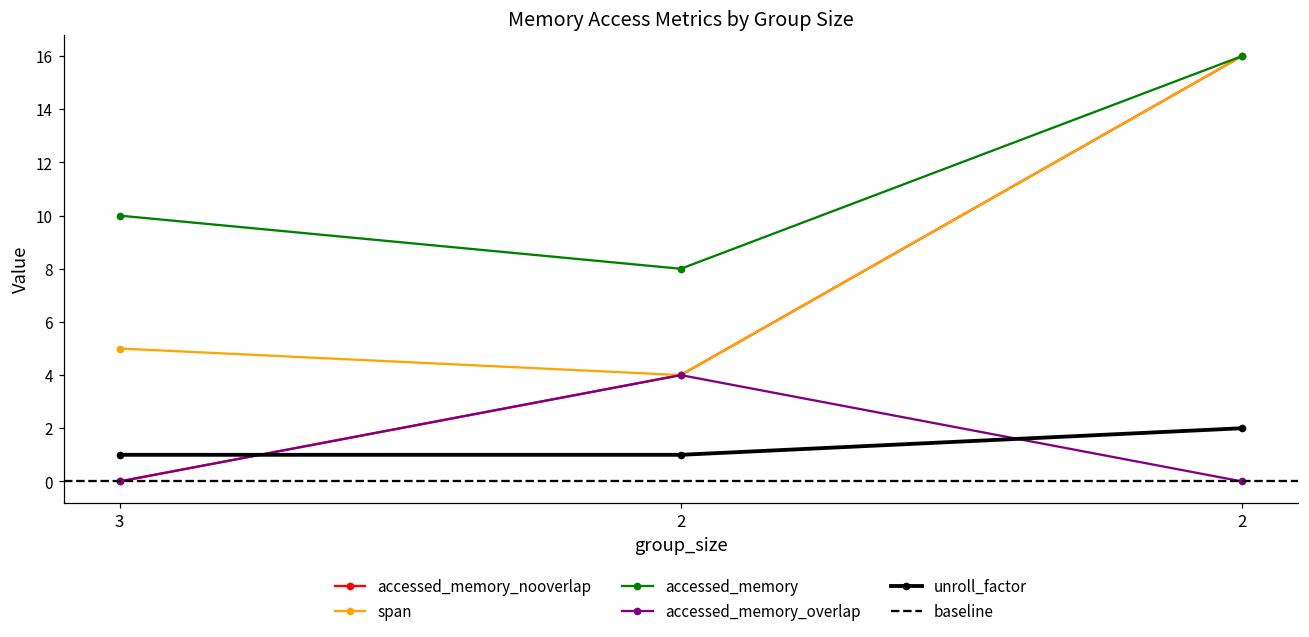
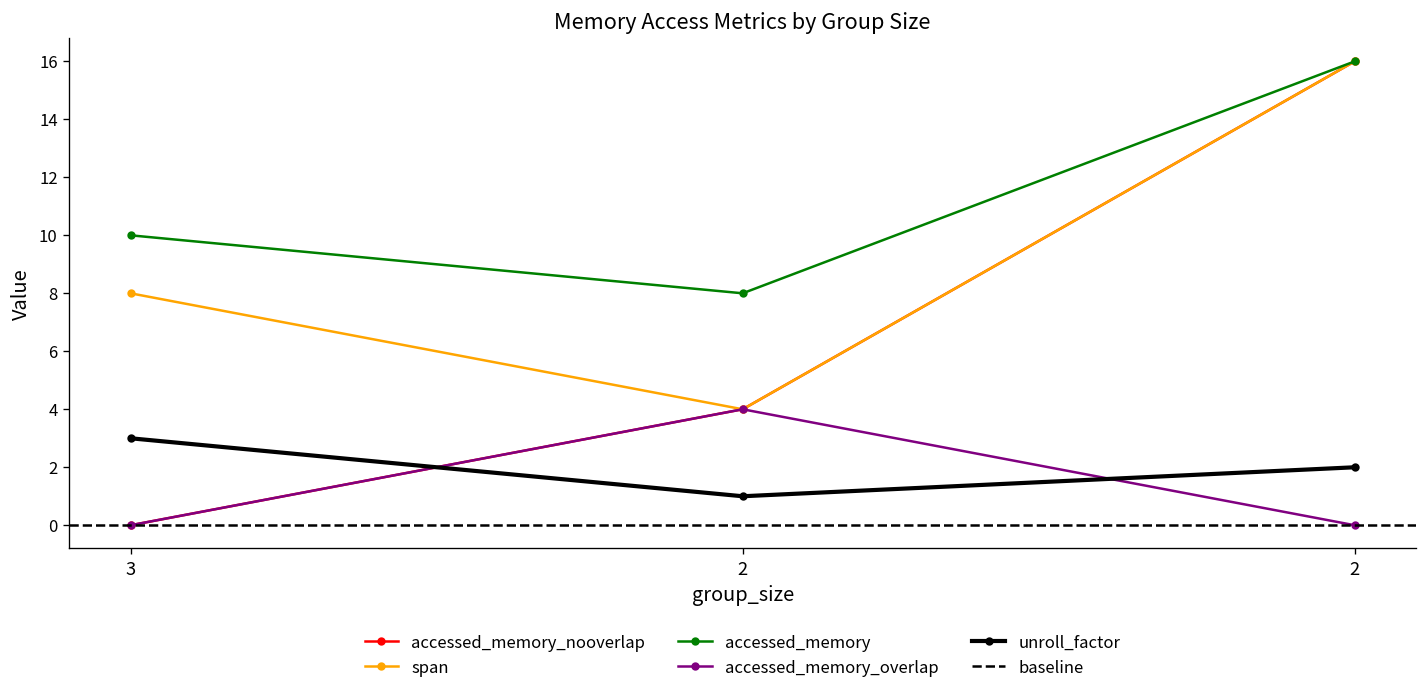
span, 3: 5 -> 8
unroll_factor, 3: 1 -> 3
